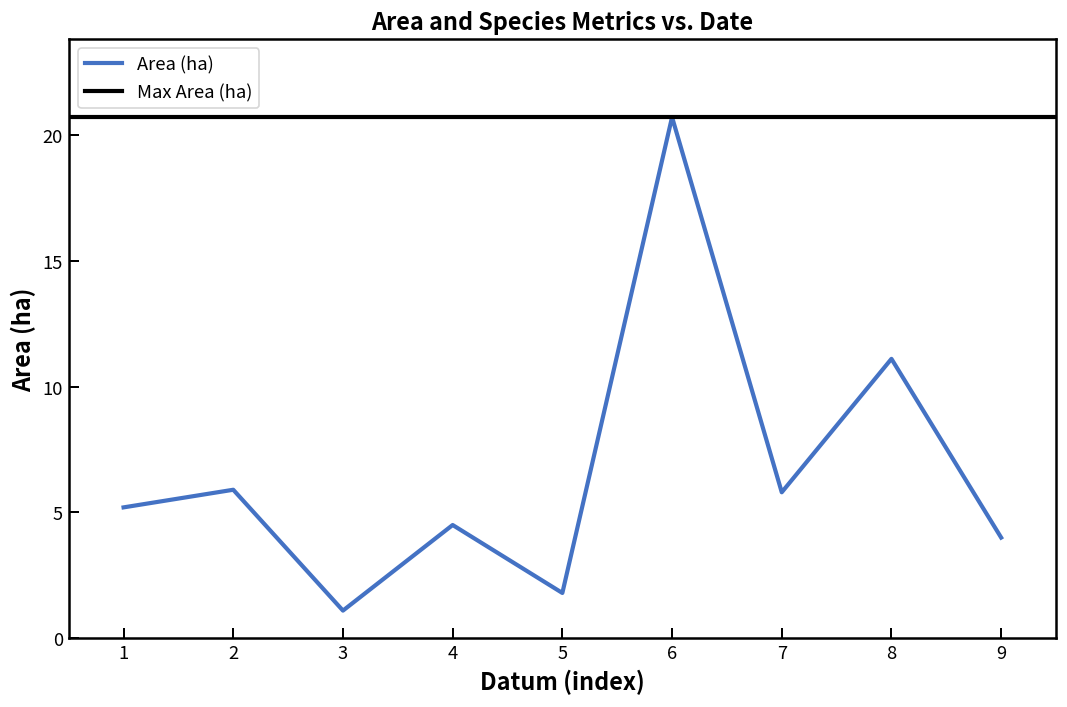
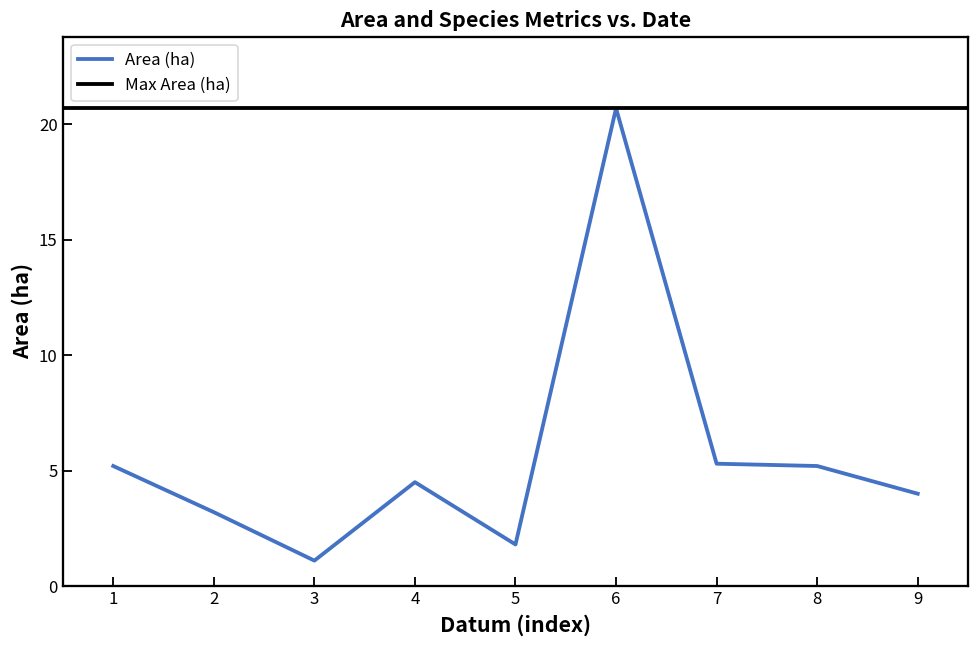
2: 5.9 -> 3.2
7: 5.8 -> 5.3
8: 11.1 -> 5.2
